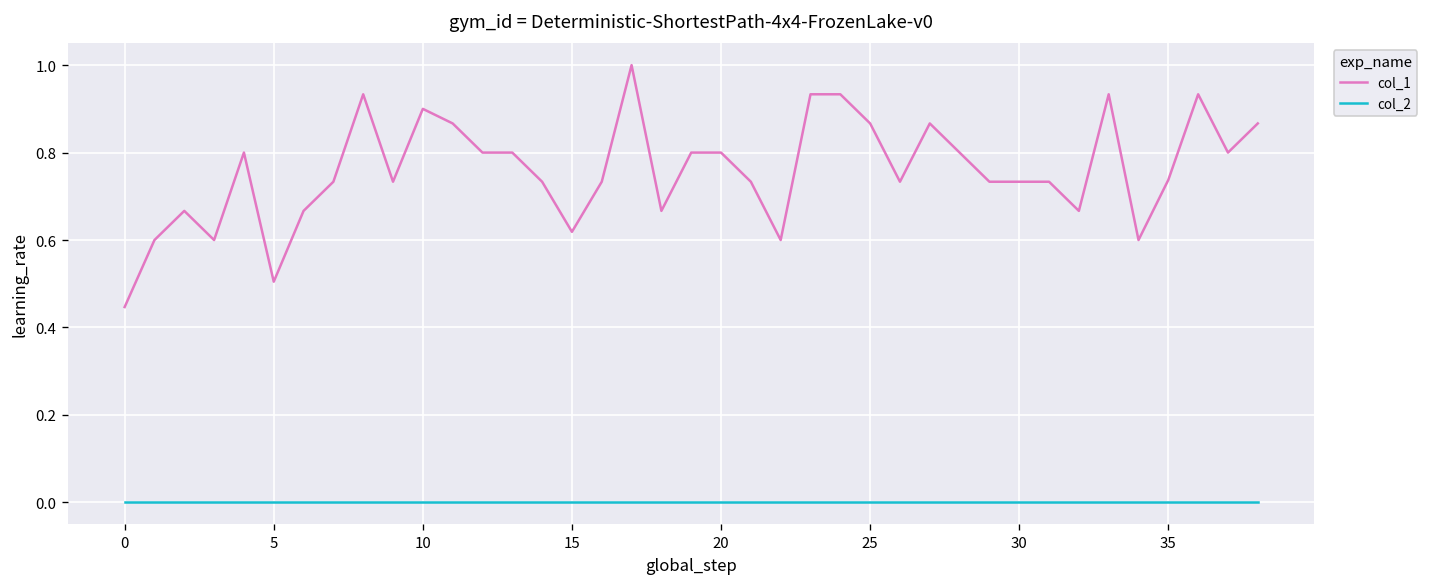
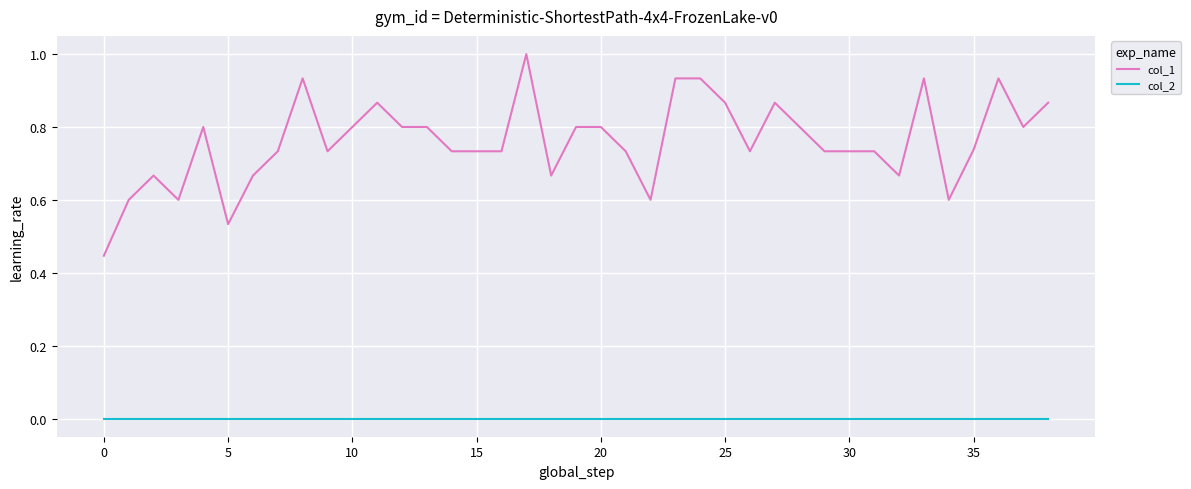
col_1, 5: 0.50 -> 0.53
col_1, 10: 0.9 -> 0.8
col_1, 15: 0.62 -> 0.73
